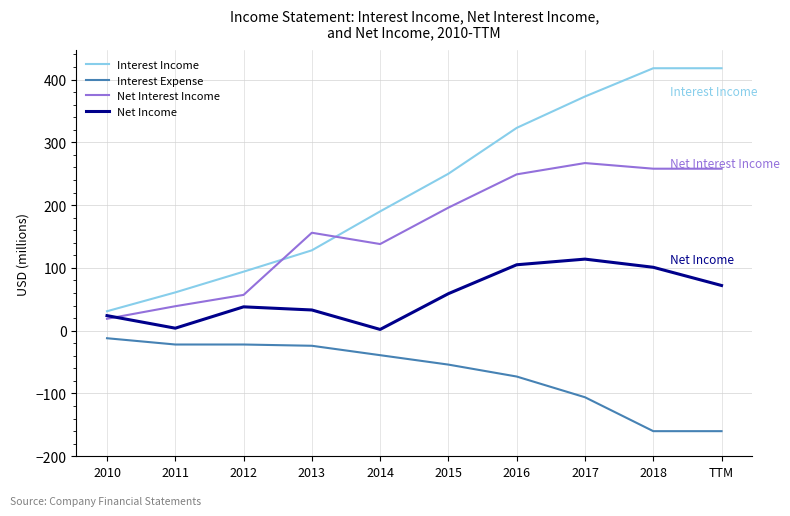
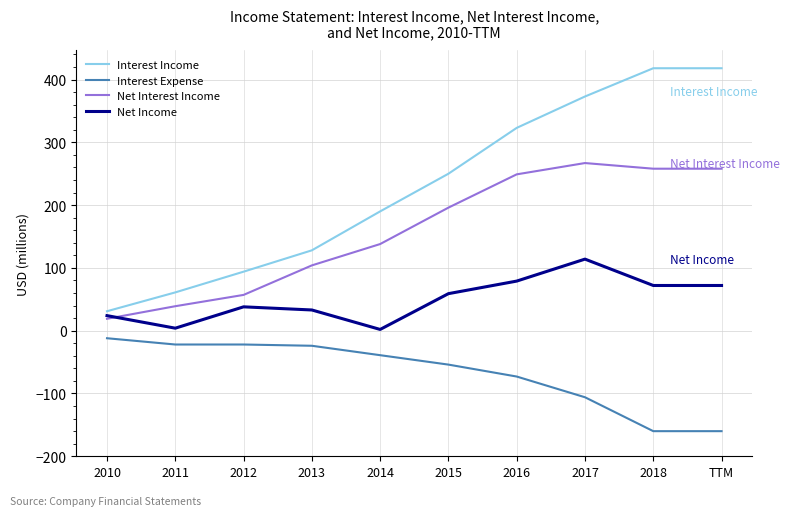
Net Interest Income, 2013: 160 -> 100
Net Income, 2016: 110 -> 80
Net Income, 2018: 100 -> 70
